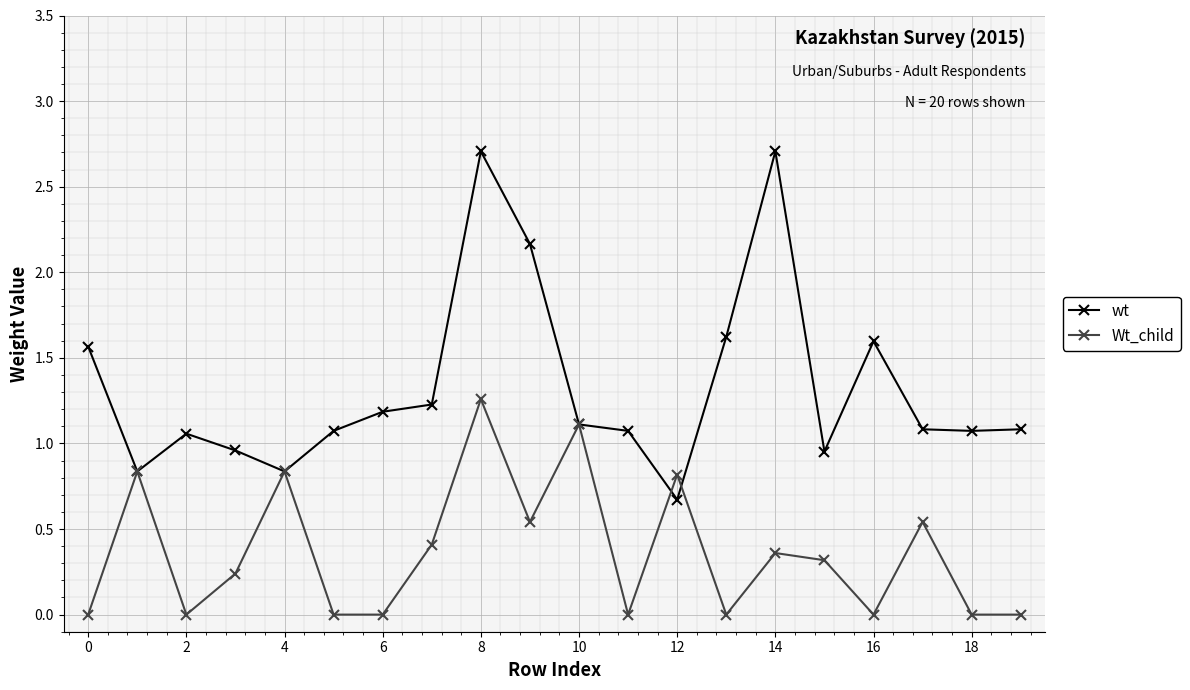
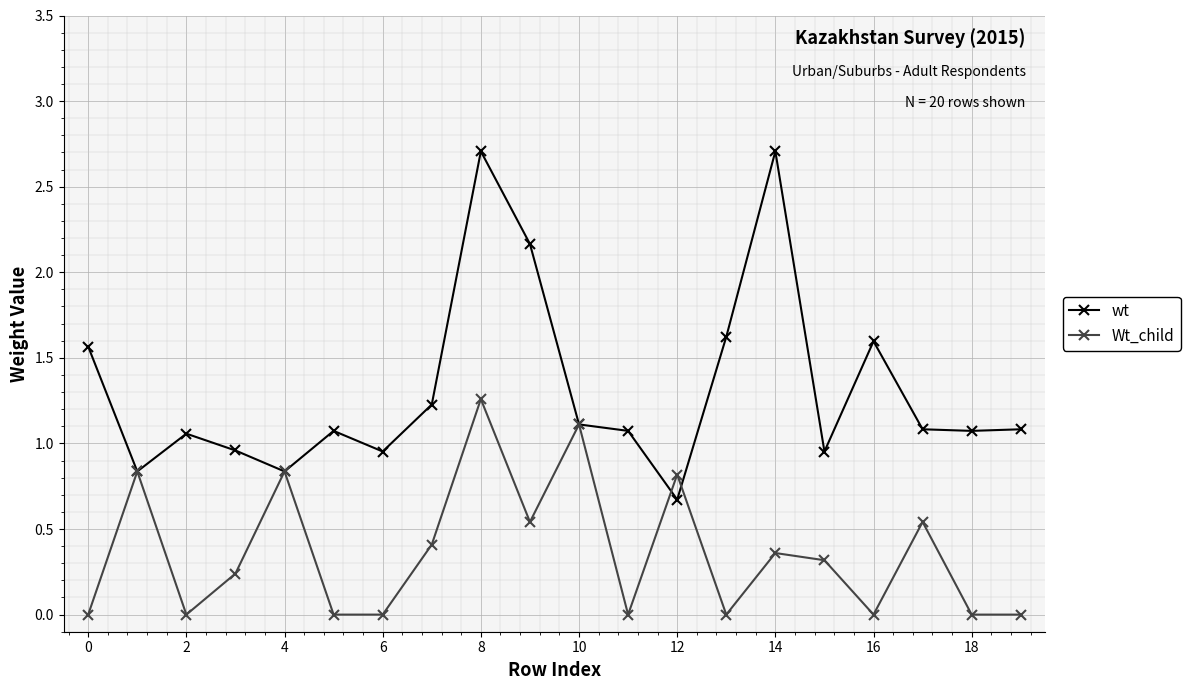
wt, 6: 1.19 -> 0.95
